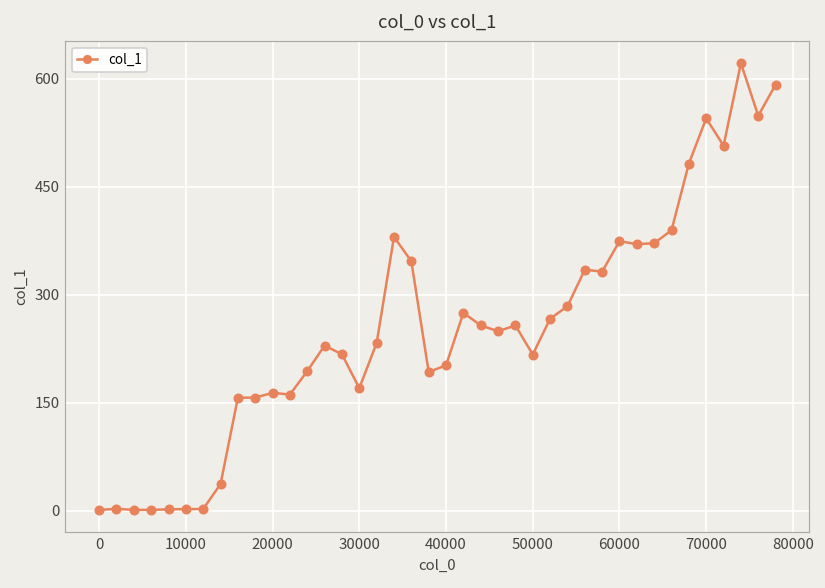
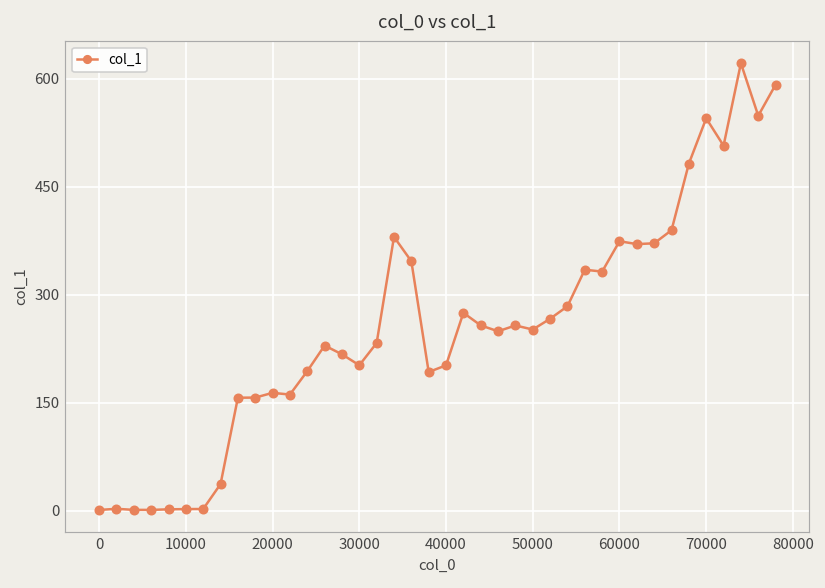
30000: 170 -> 200
50000: 220 -> 250
